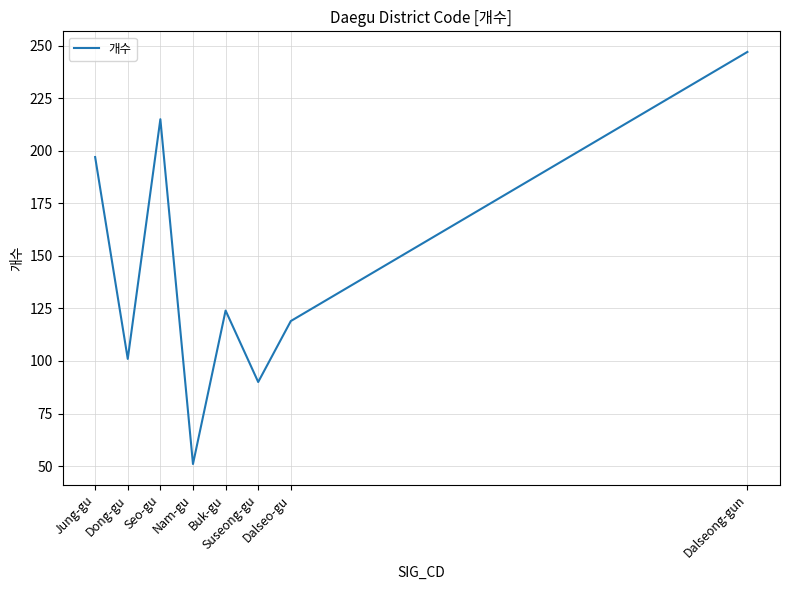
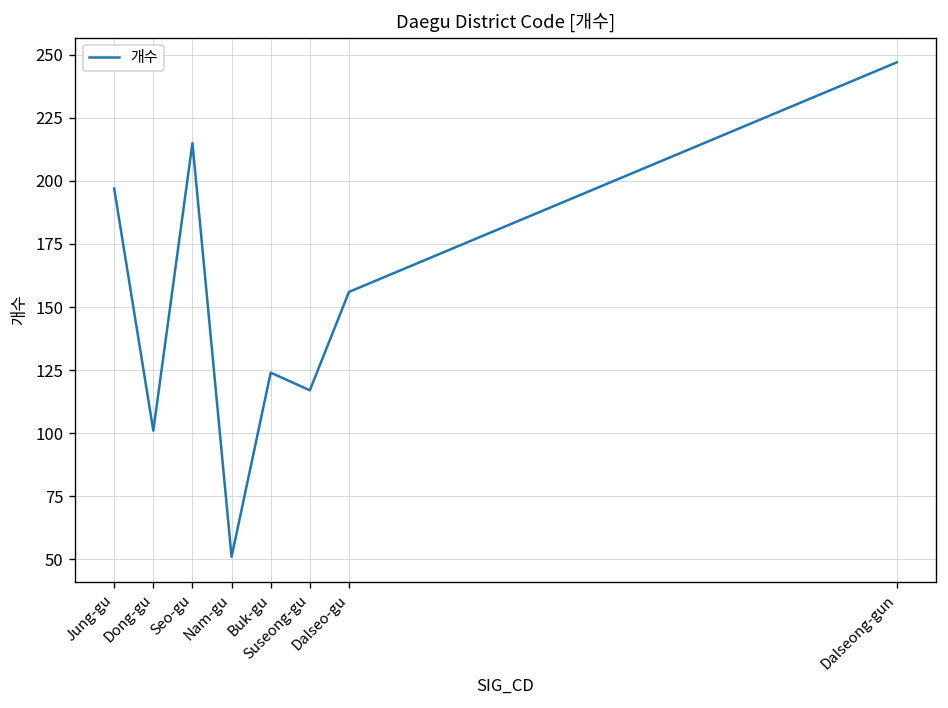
Suseong-gu: 90 -> 117
Dalseo-gu: 119 -> 156
